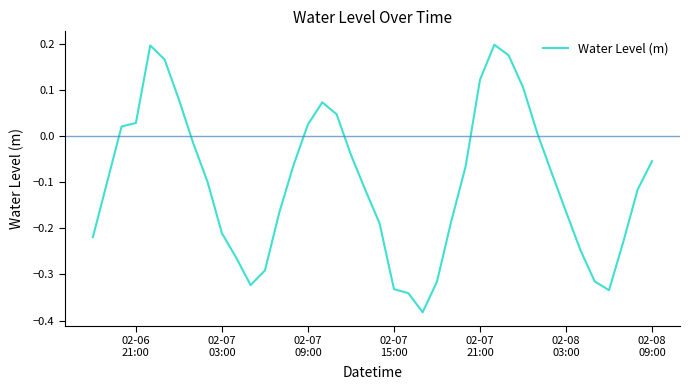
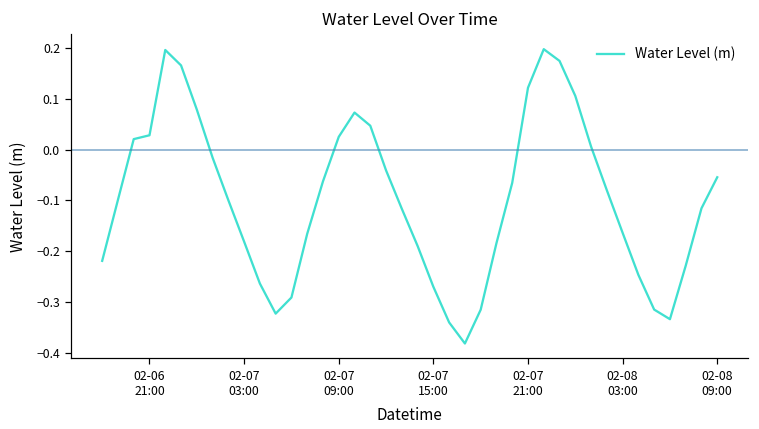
02-07 03:00: -0.21 -> -0.18
02-07 15:00: -0.33 -> -0.27
